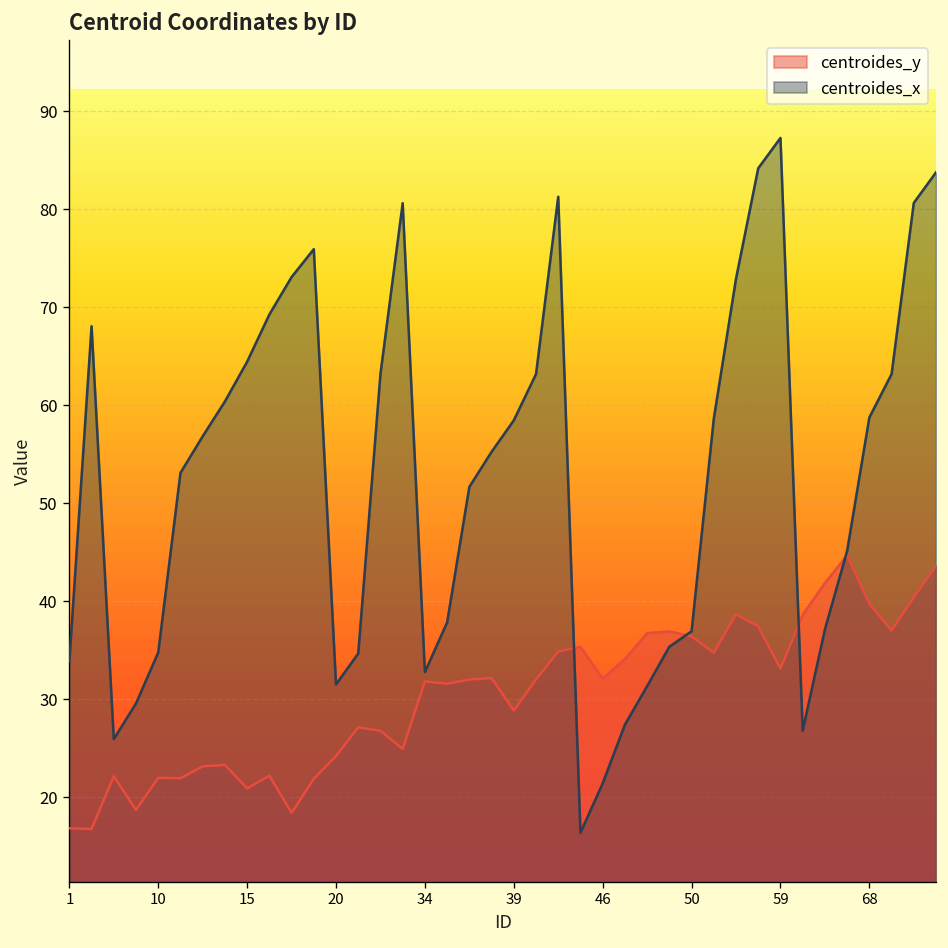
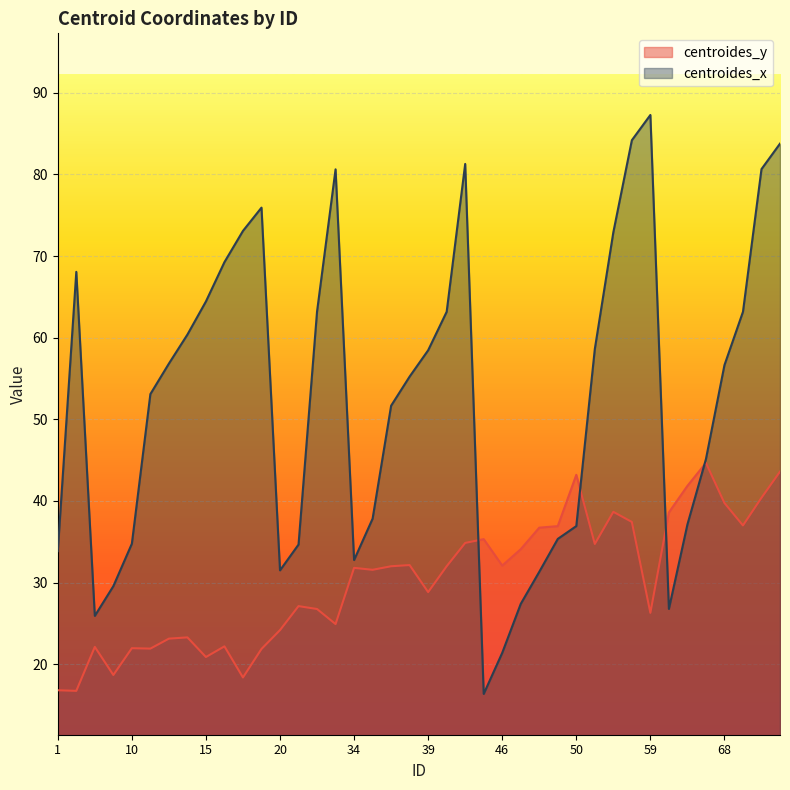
centroides_y, 50: 36 -> 43
centroides_y, 59: 33 -> 26
centroides_x, 68: 59 -> 57
